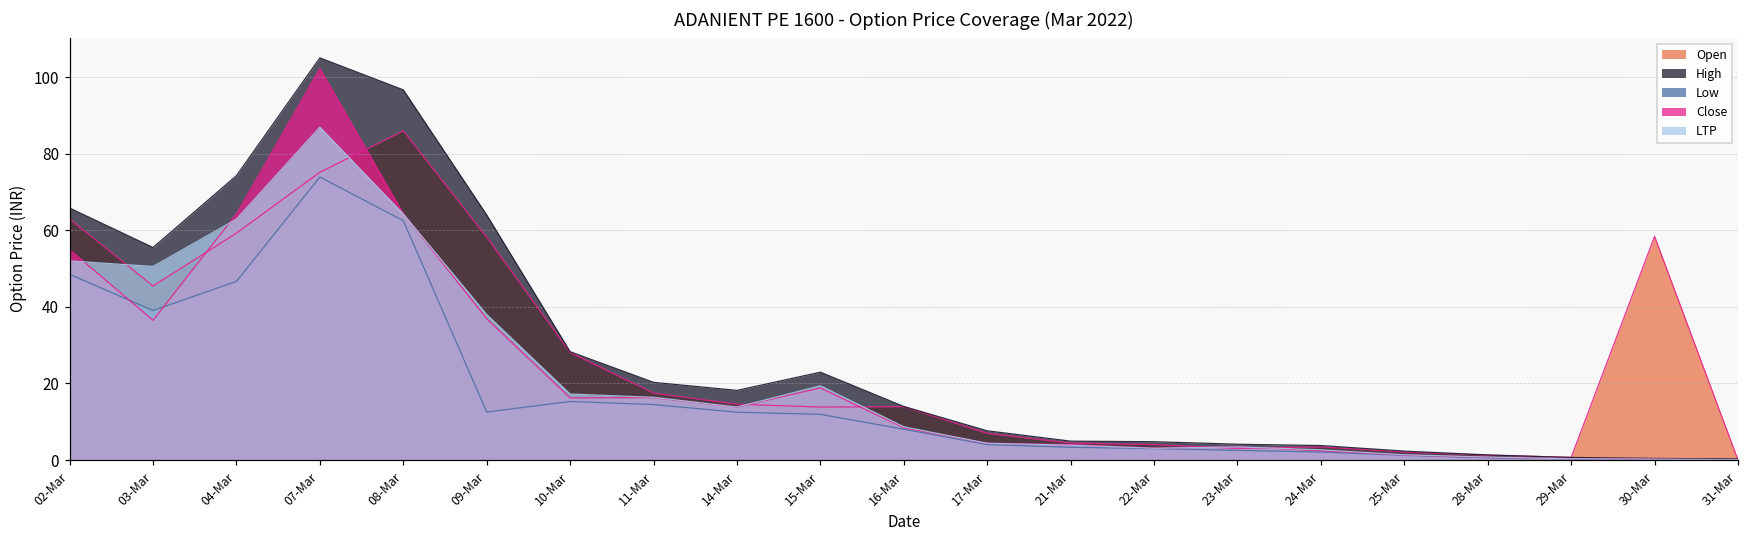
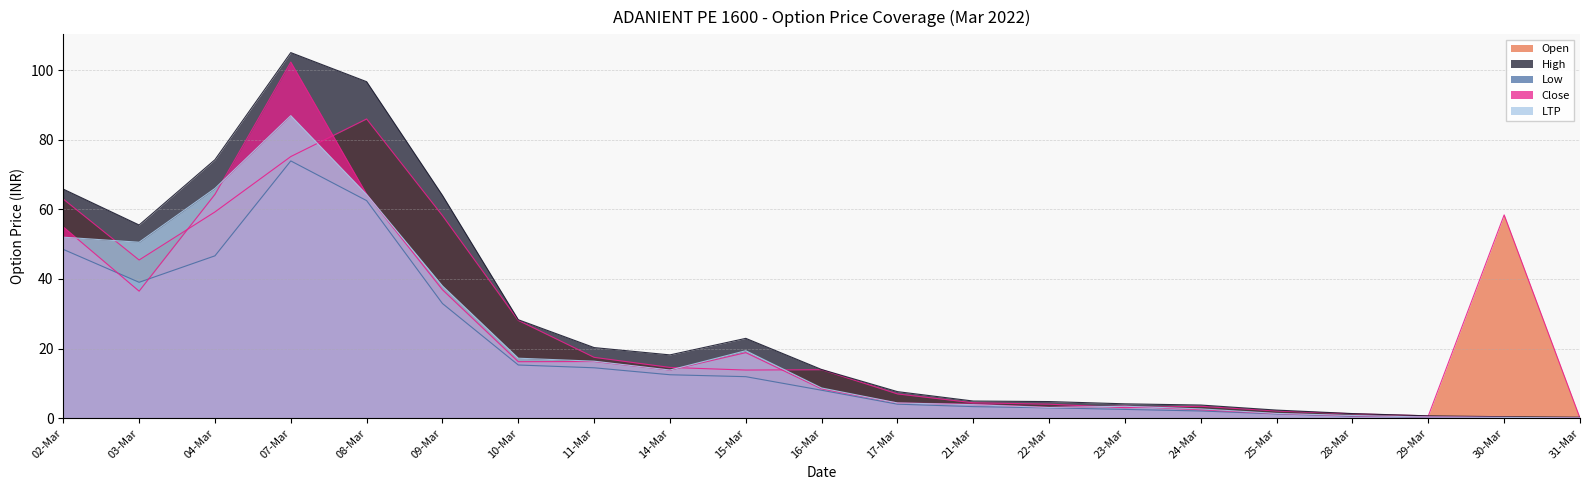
LTP, 04-Mar: 63 -> 66
Low, 09-Mar: 13 -> 33
